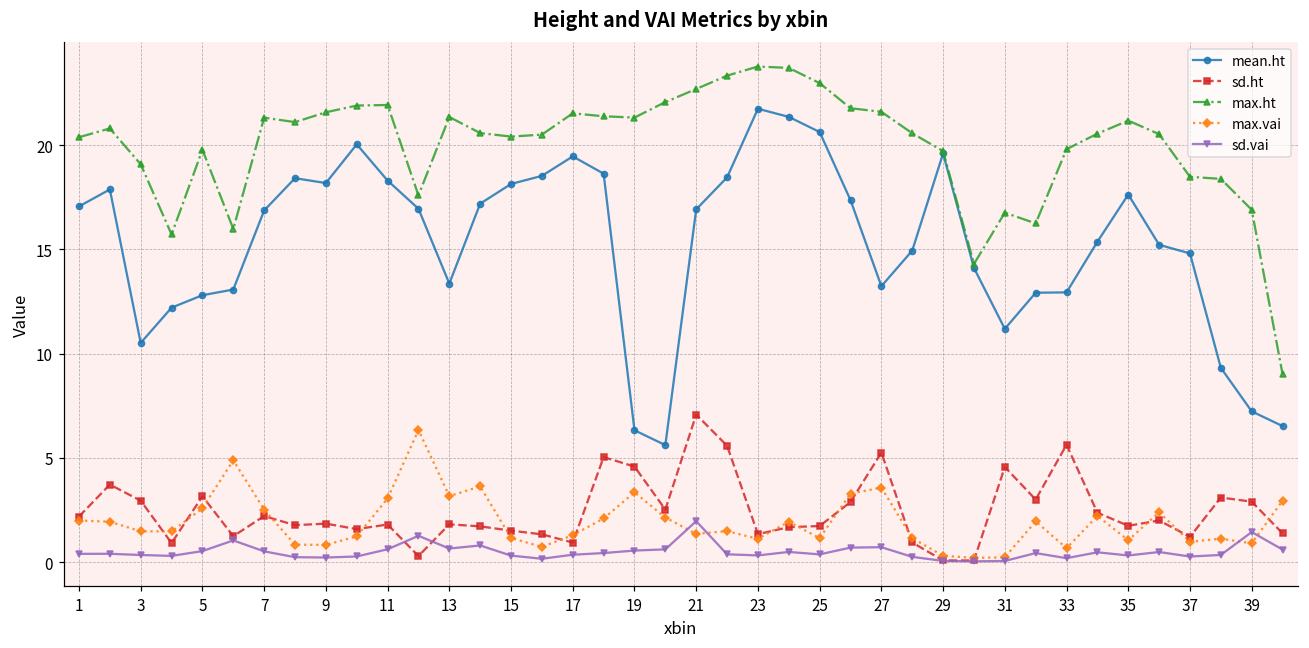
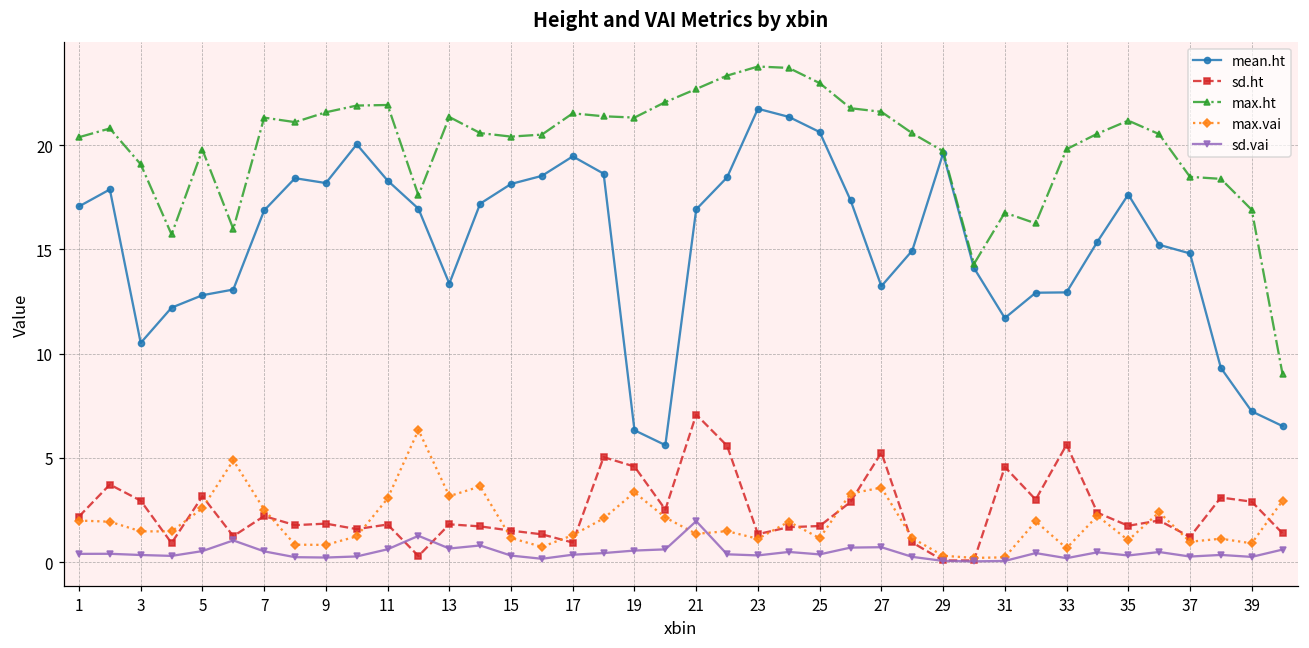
mean.ht, 31: 11.2 -> 11.7
sd.vai, 39: 1.4 -> 0.3
